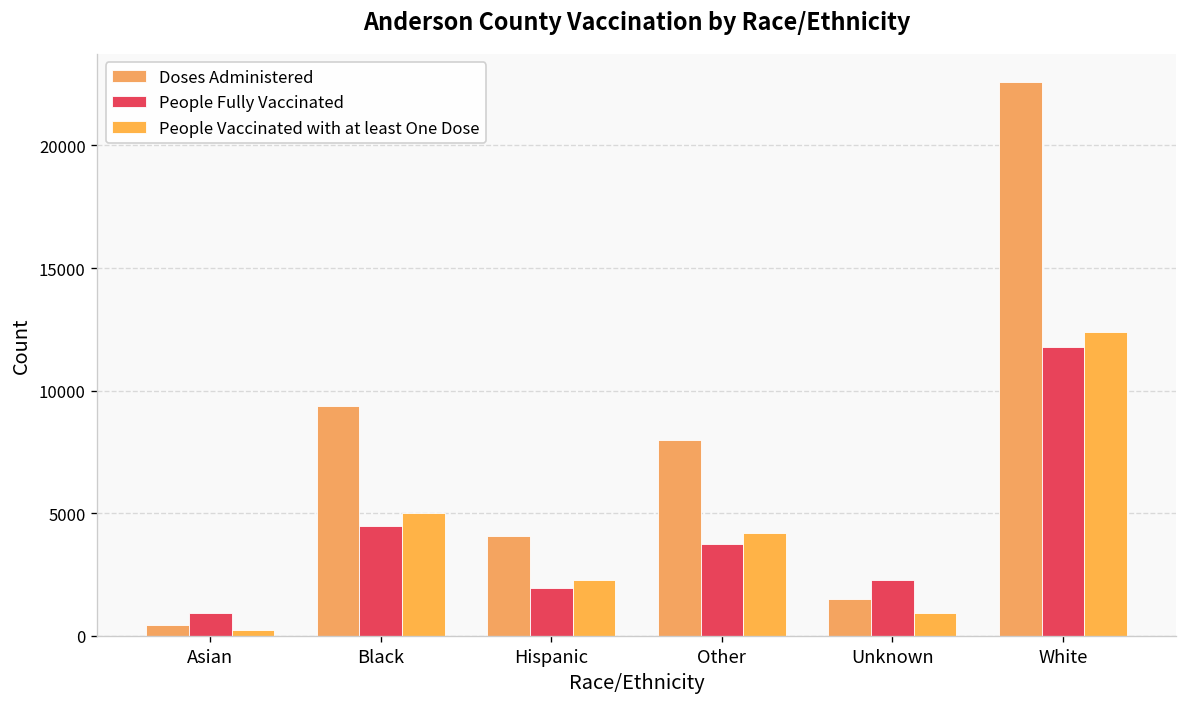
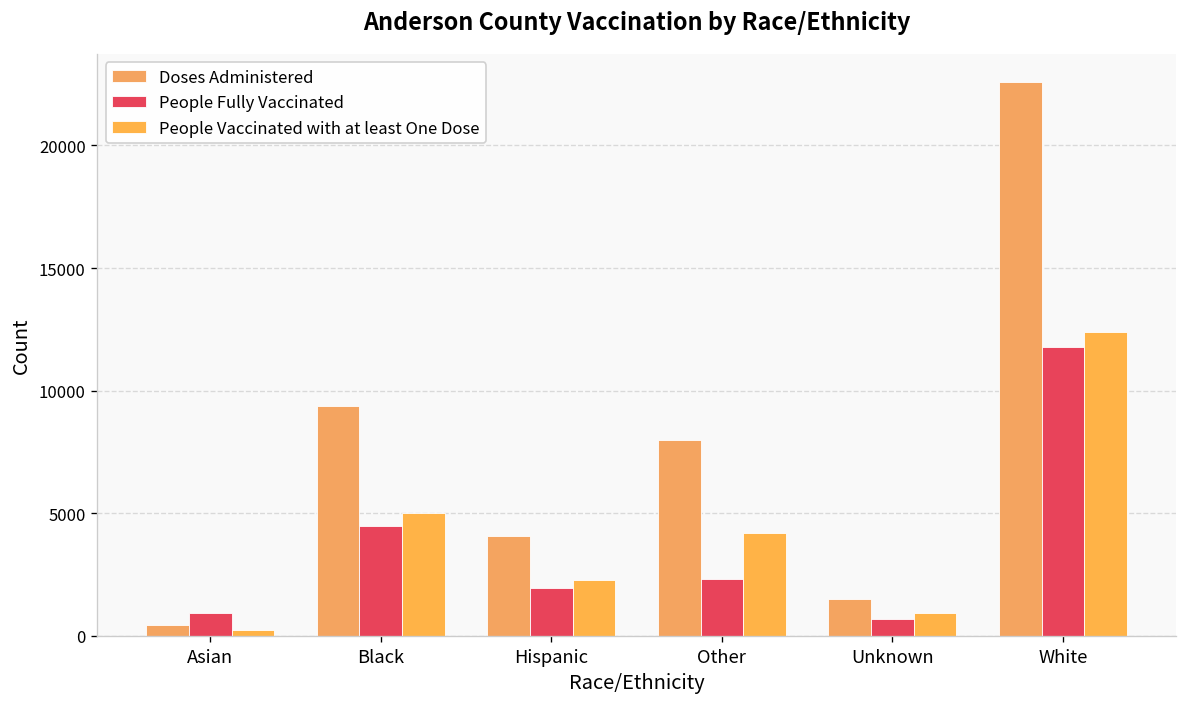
People Fully Vaccinated, Other: 3700 -> 2300
People Fully Vaccinated, Unknown: 2300 -> 700
